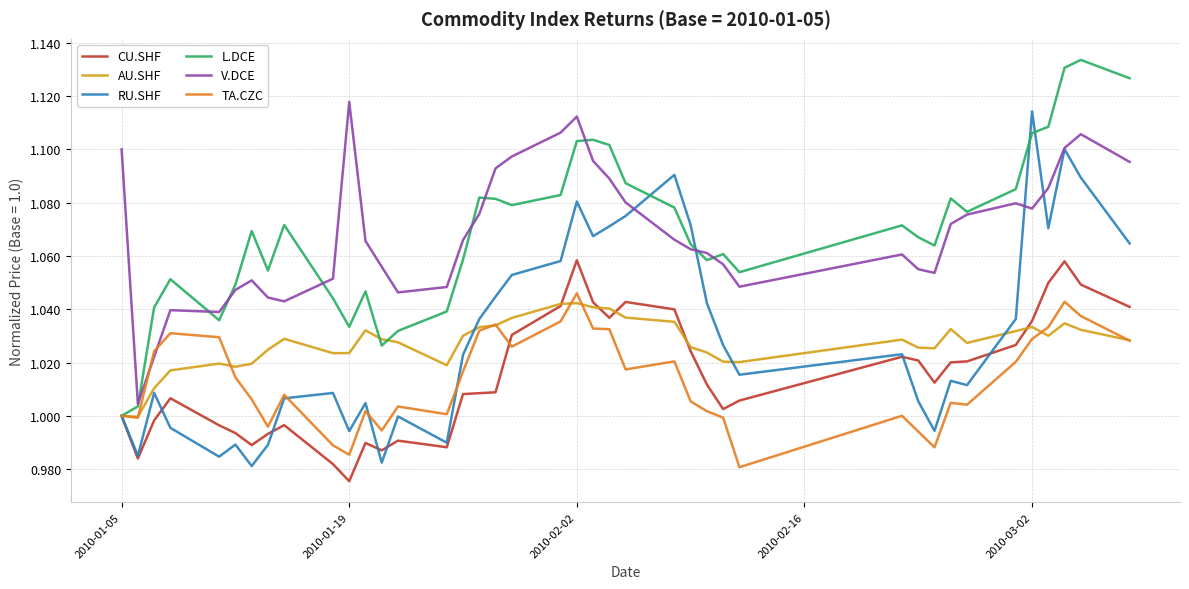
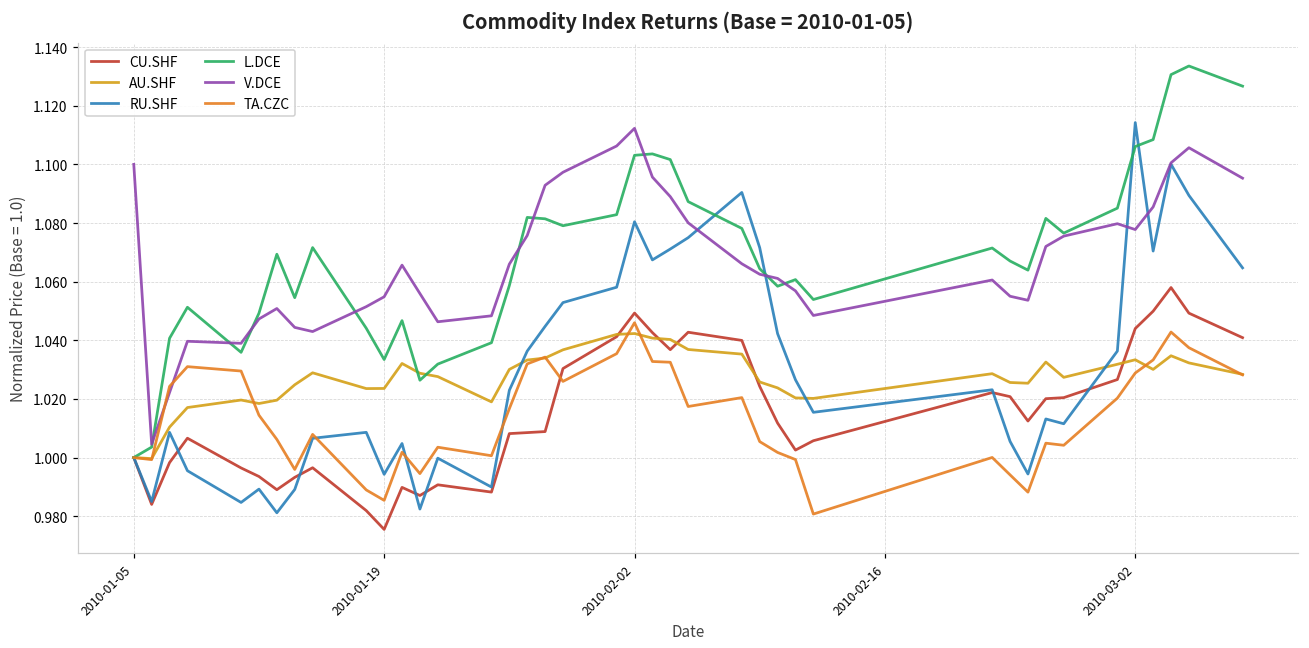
V.DCE, 2010-01-19: 1.118 -> 1.055
CU.SHF, 2010-02-02: 1.058 -> 1.049
CU.SHF, 2010-03-02: 1.036 -> 1.044
